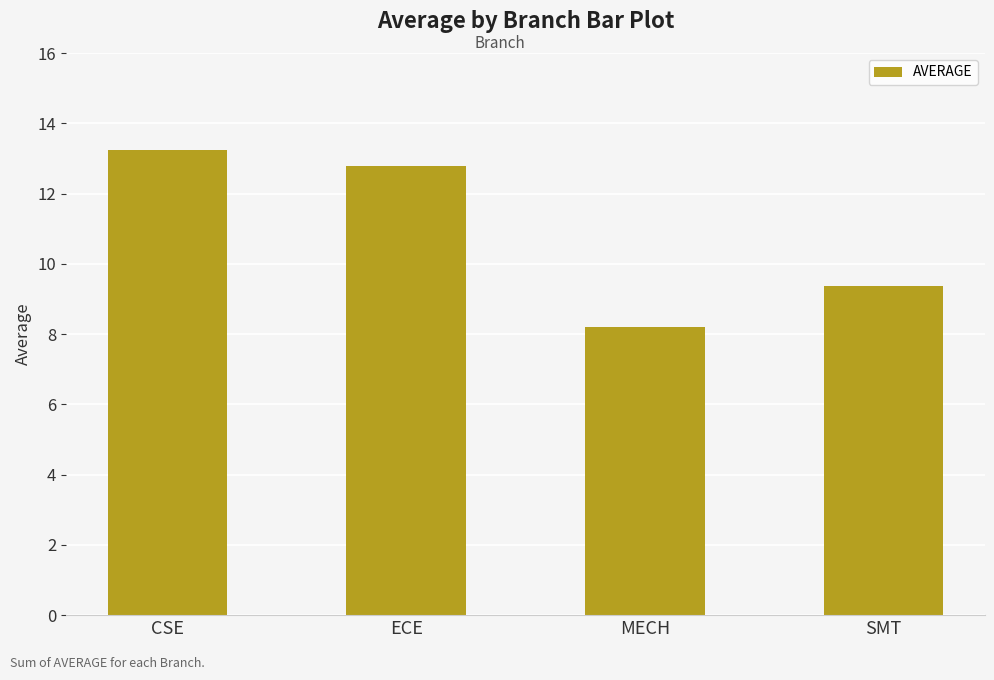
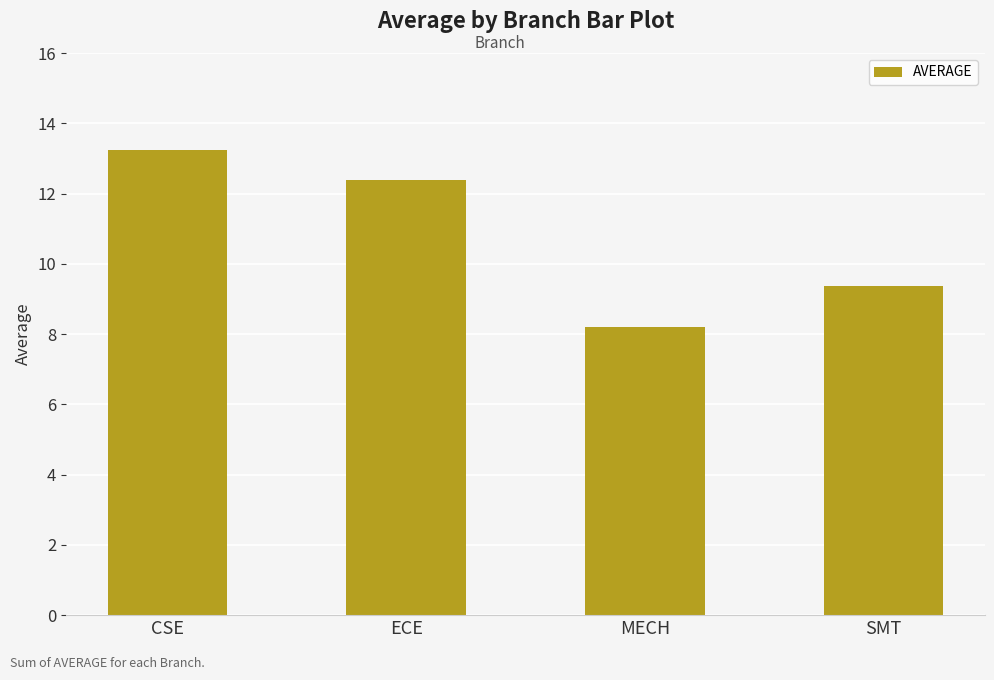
ECE: 12.8 -> 12.4
